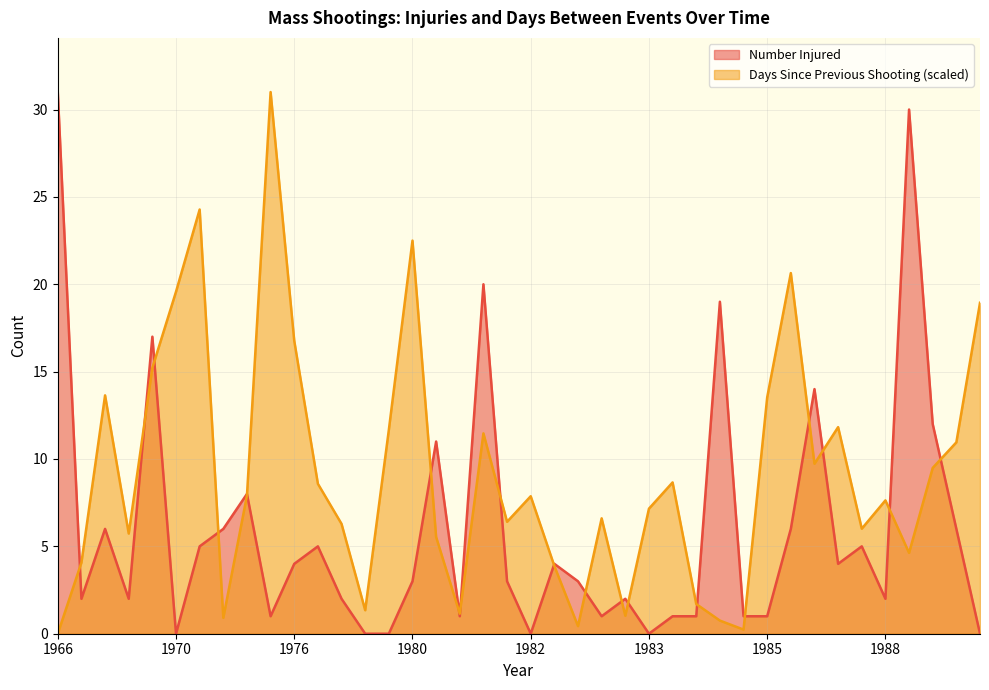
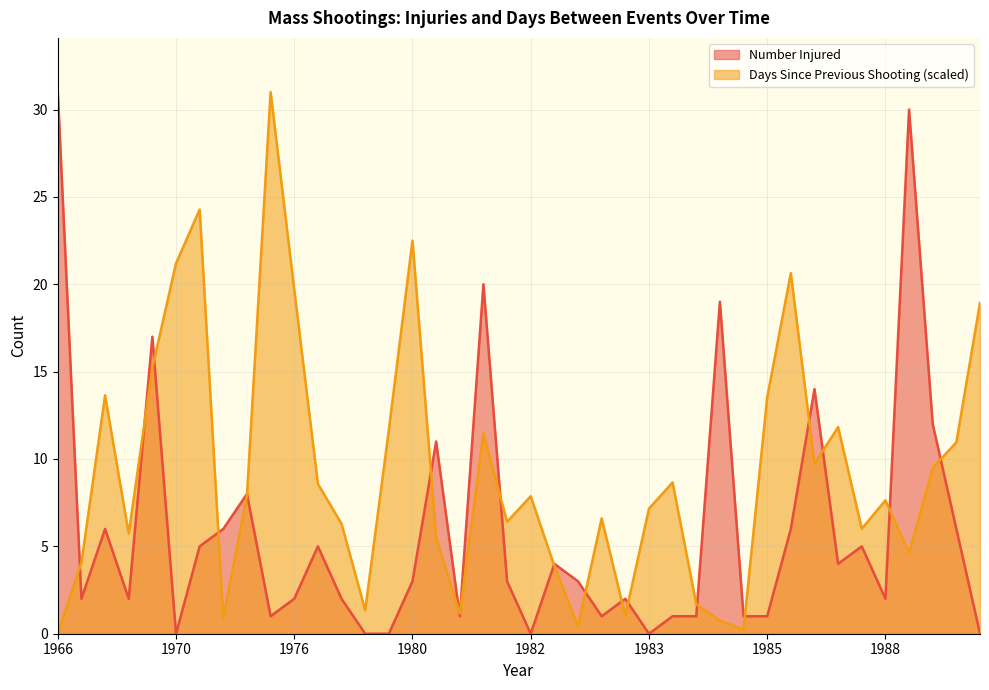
Days Since Previous Shooting (scaled), 1970: 19.6 -> 21.2
Number Injured, 1976: 4 -> 2
Days Since Previous Shooting (scaled), 1976: 16.8 -> 19.7
